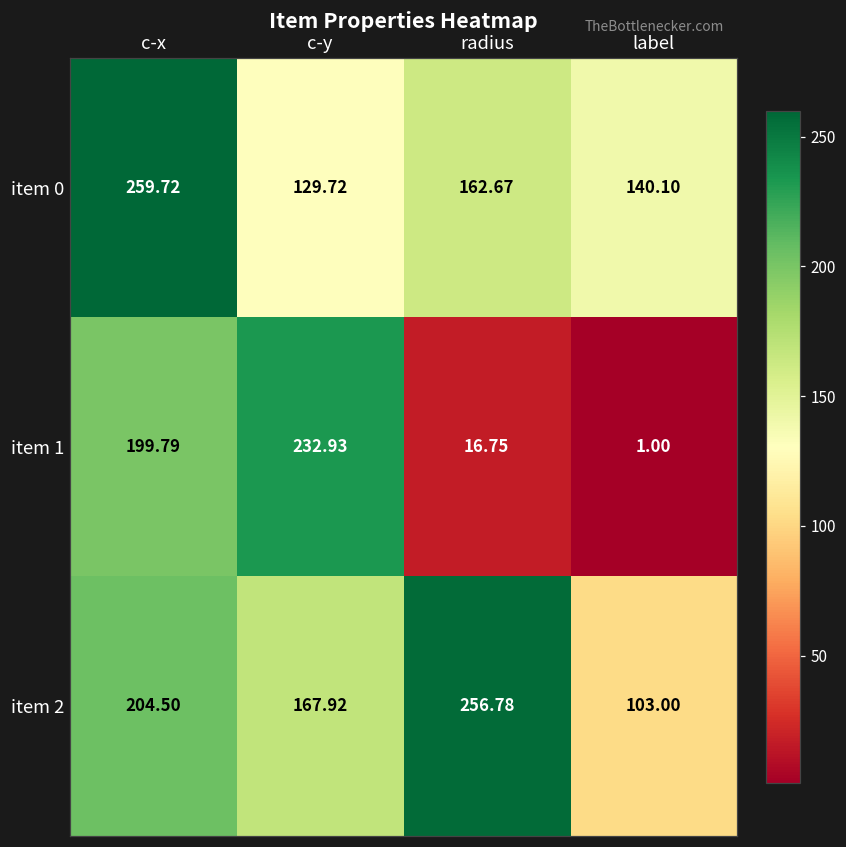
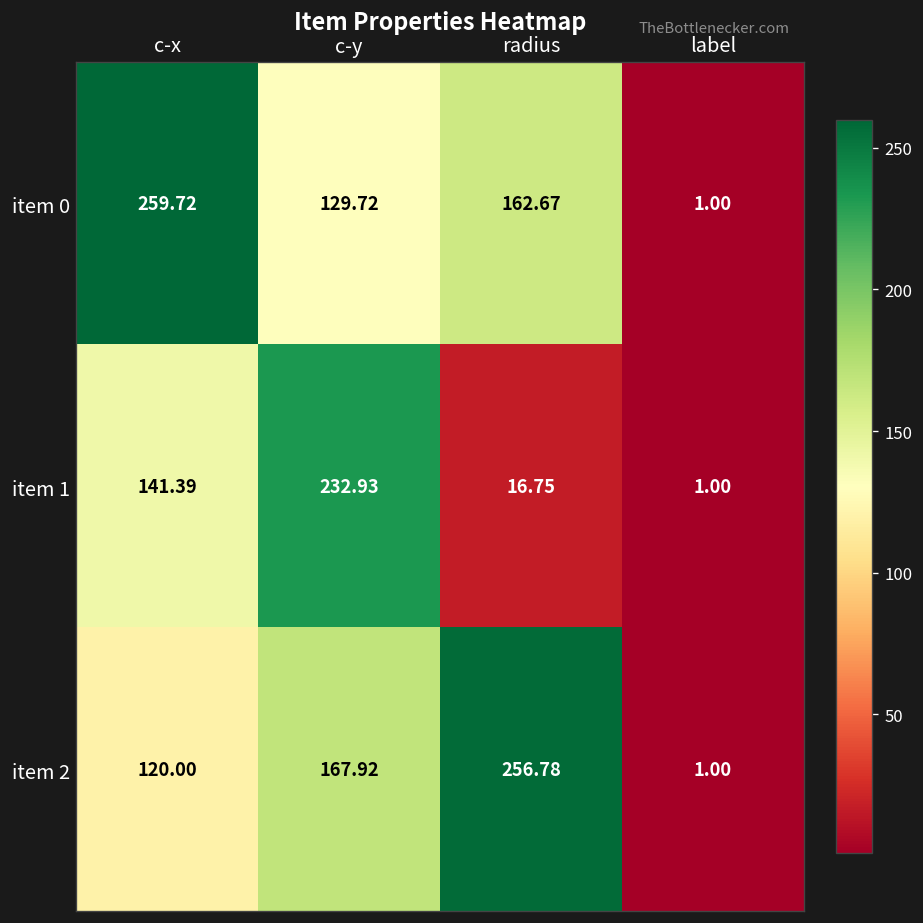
item 0, label: 140.10 -> 1.00
item 1, c-x: 199.79 -> 141.39
item 2, c-x: 204.50 -> 120.00
item 2, label: 103.00 -> 1.00
